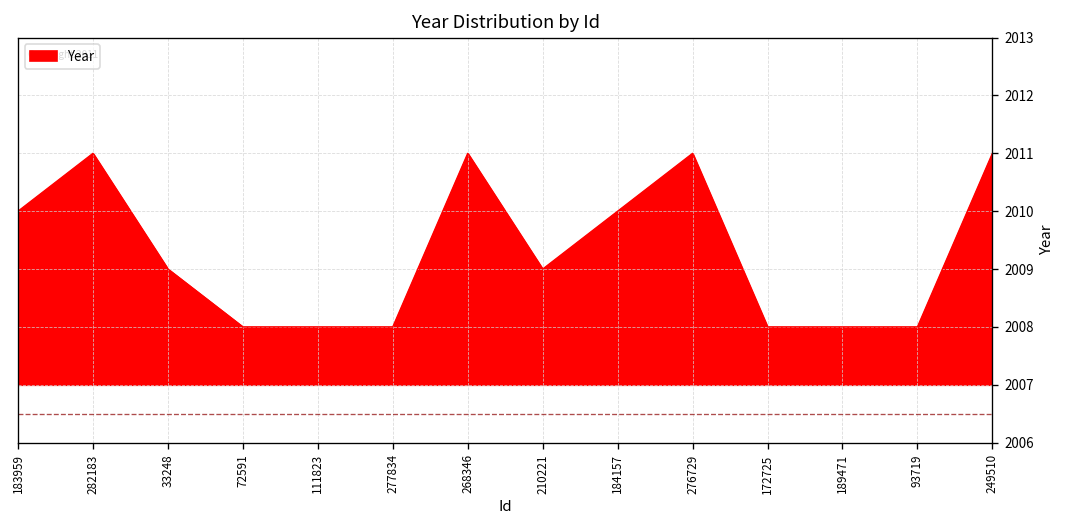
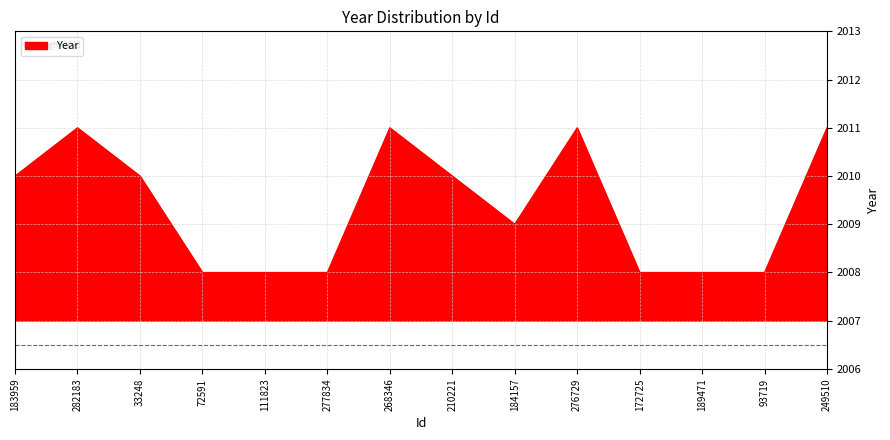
33248: 2009 -> 2010
210221: 2009 -> 2010
184157: 2010 -> 2009
